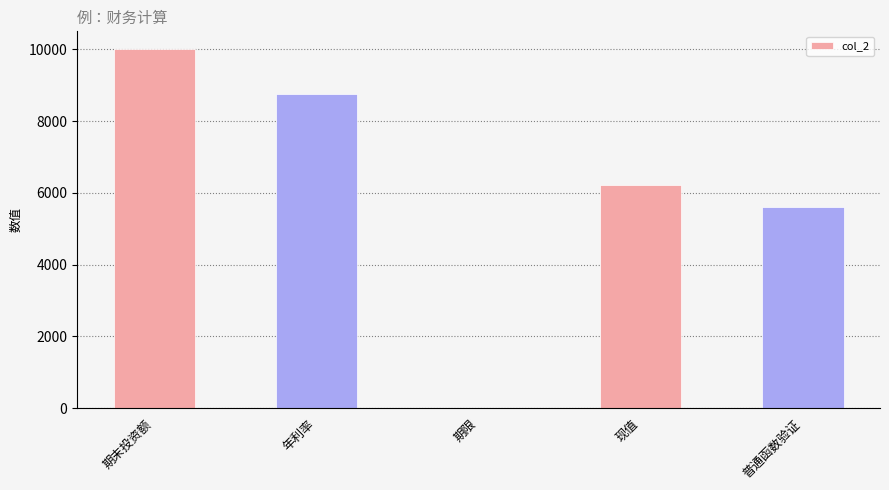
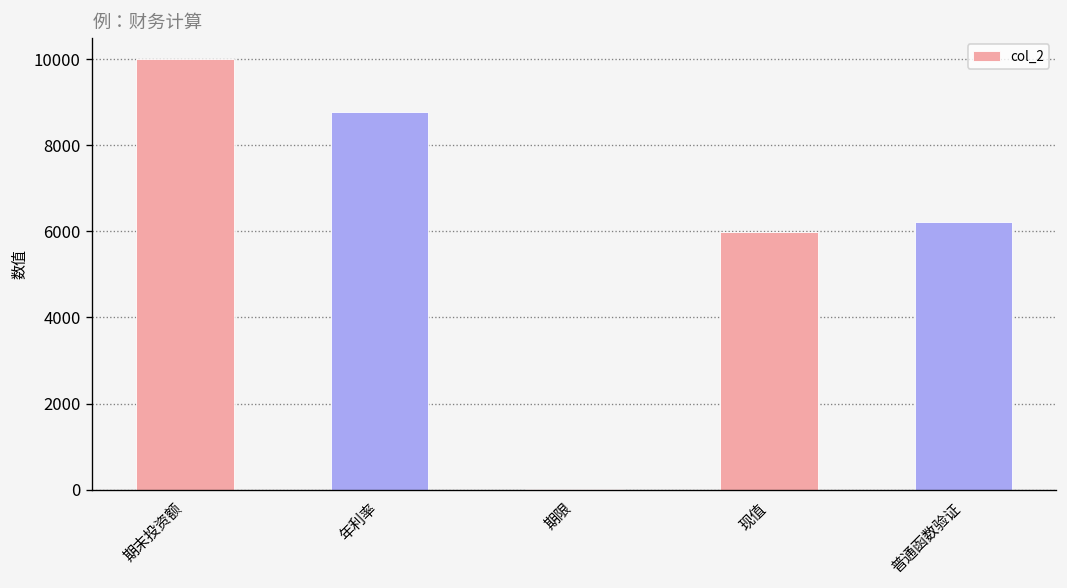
现值: 6200 -> 6000
普通函数验证: 5600 -> 6200
